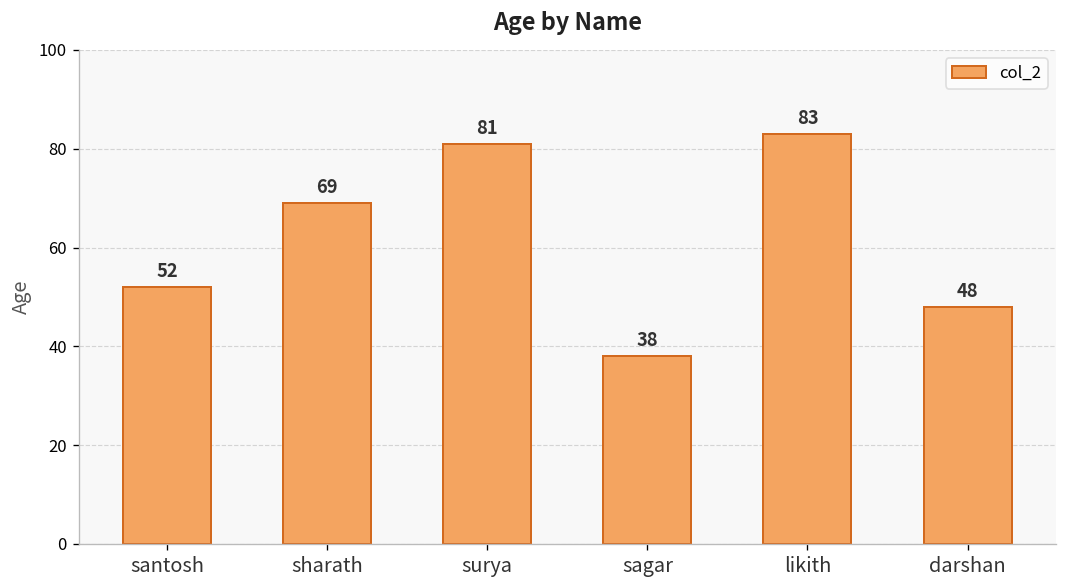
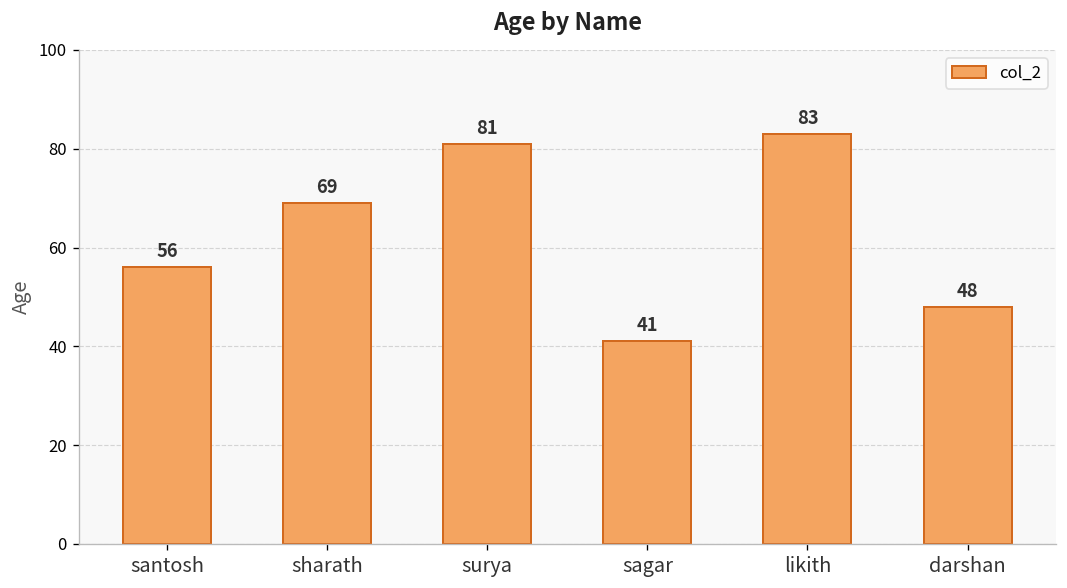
santosh: 52 -> 56
sagar: 38 -> 41
